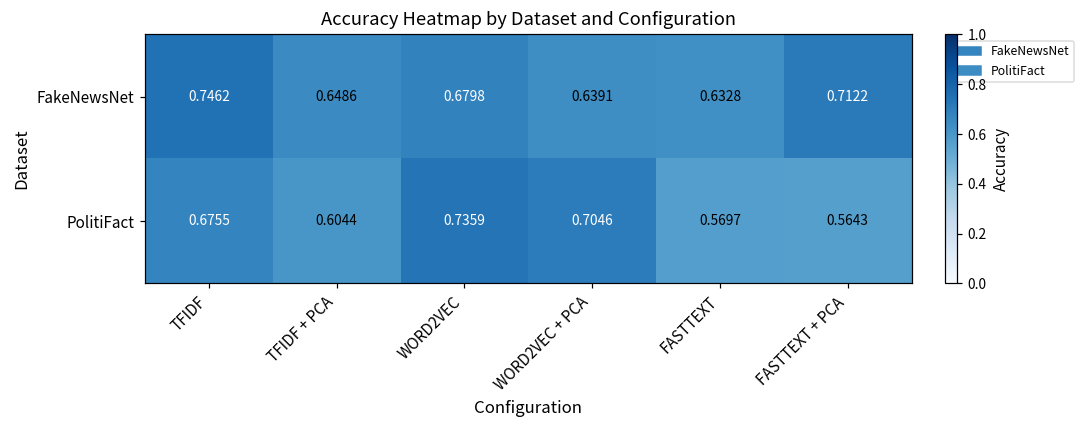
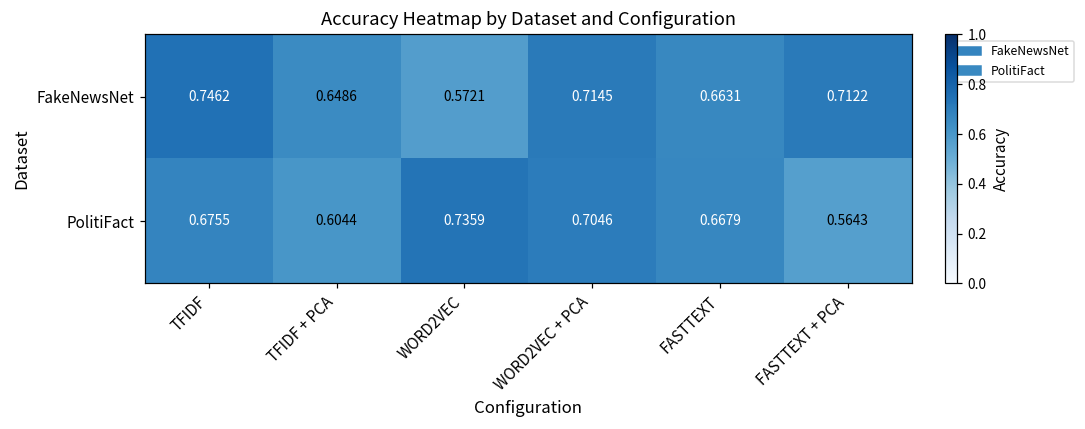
FakeNewsNet, WORD2VEC: 0.6798 -> 0.5721
FakeNewsNet, WORD2VEC + PCA: 0.6391 -> 0.7145
FakeNewsNet, FASTTEXT: 0.6328 -> 0.6631
PolitiFact, FASTTEXT: 0.5697 -> 0.6679
